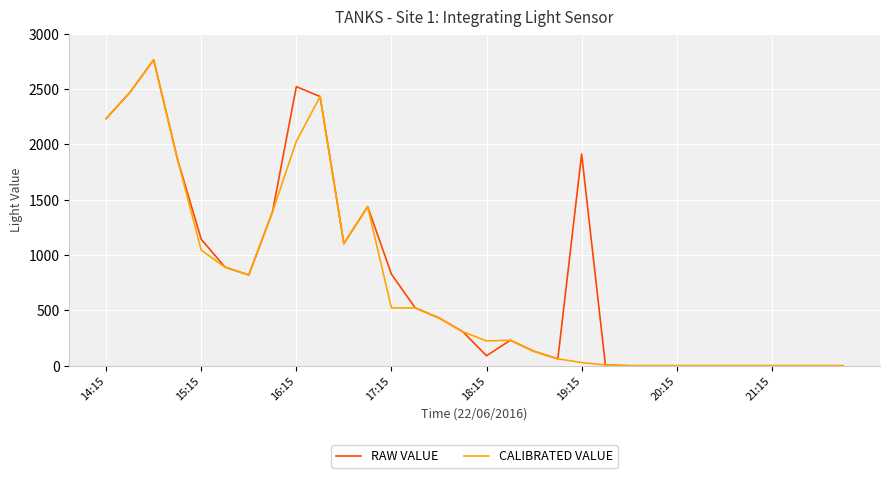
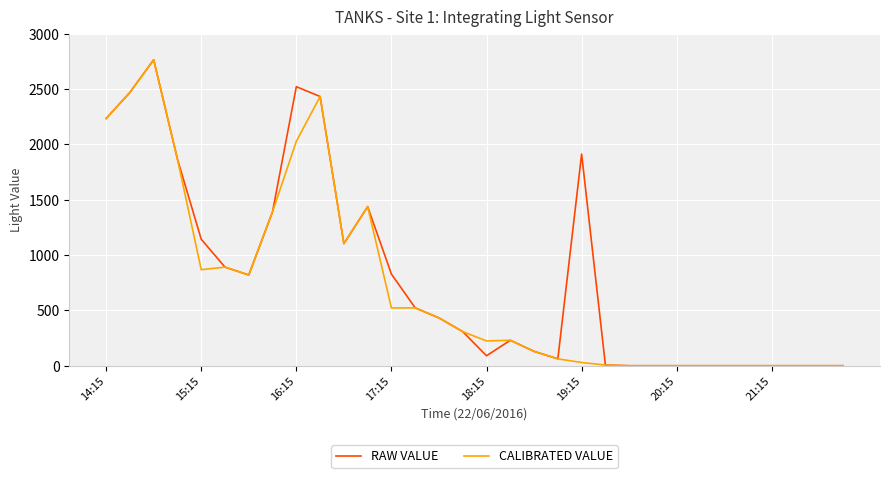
CALIBRATED VALUE, 15:15: 1040 -> 870
